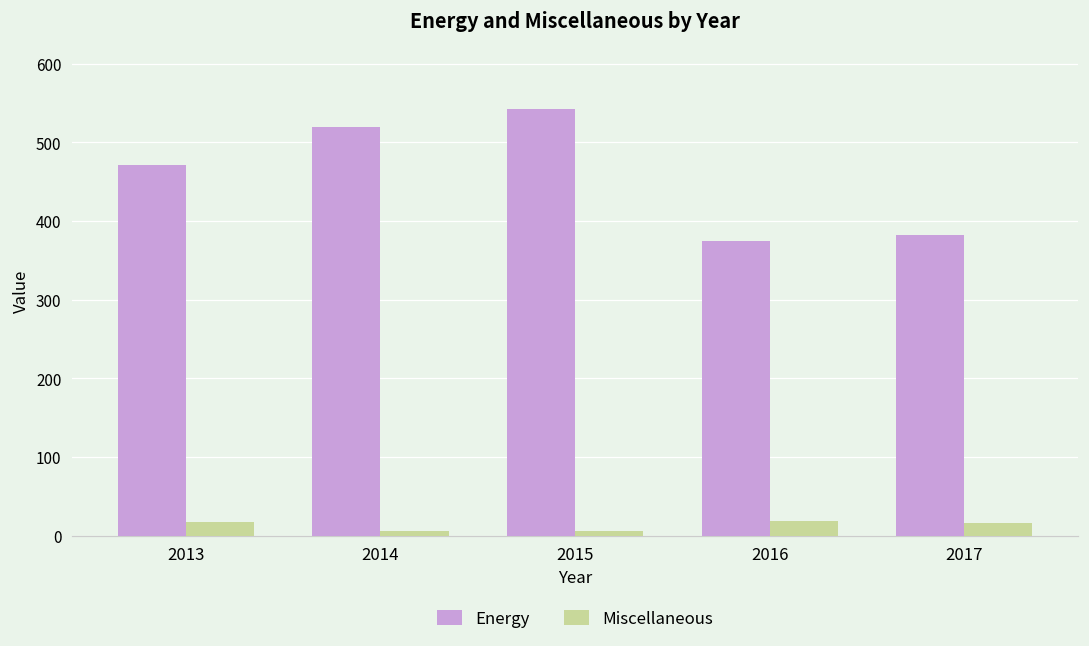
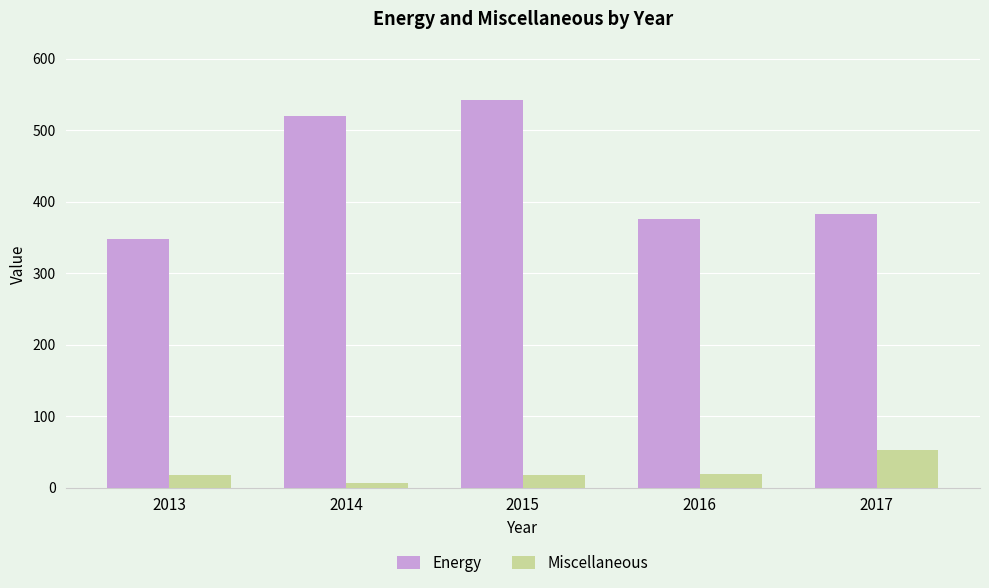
Energy, 2013: 470 -> 350
Miscellaneous, 2015: 10 -> 20
Miscellaneous, 2017: 20 -> 50
